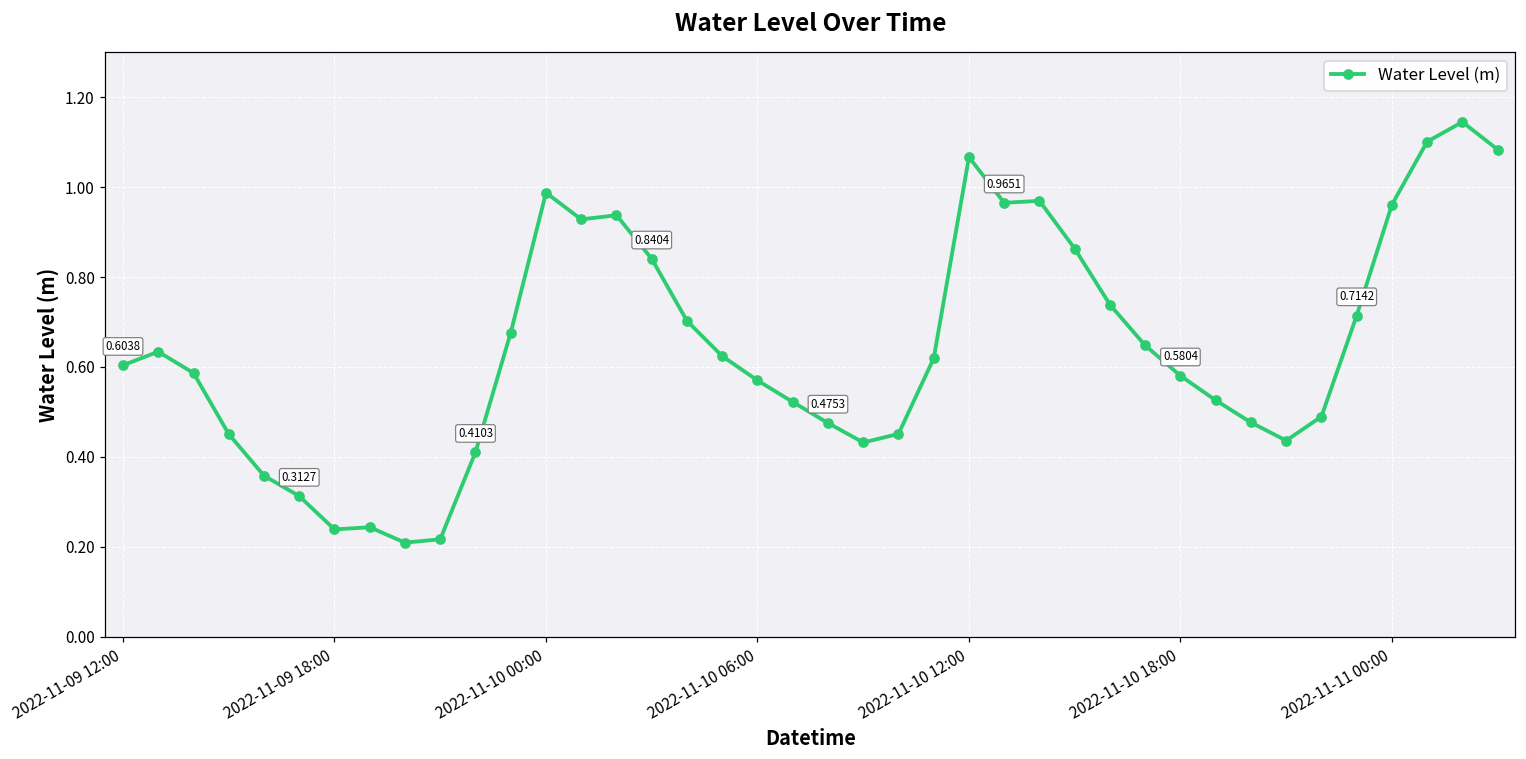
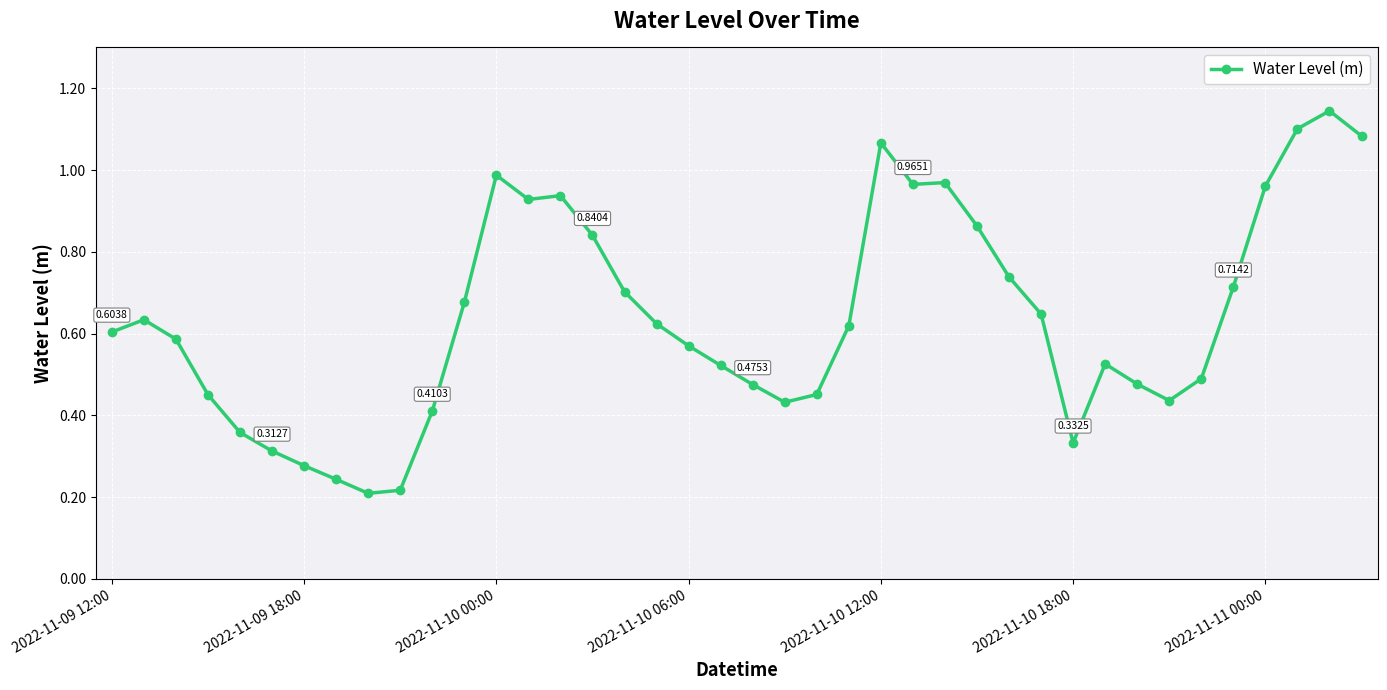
2022-11-09 18:00: 0.24 -> 0.28
2022-11-10 18:00: 0.5804 -> 0.3325
